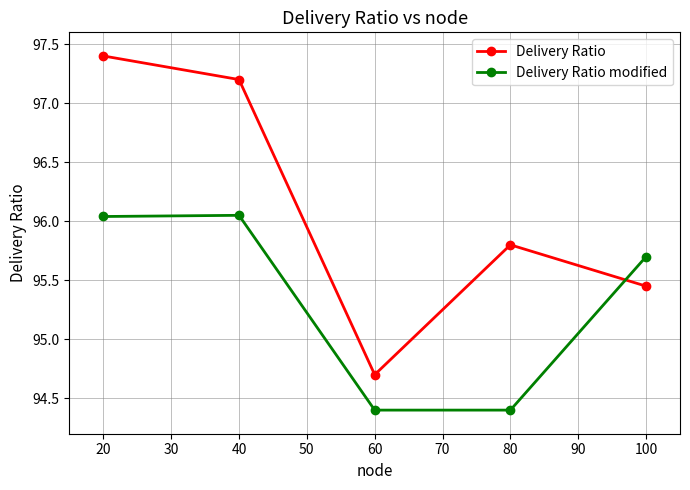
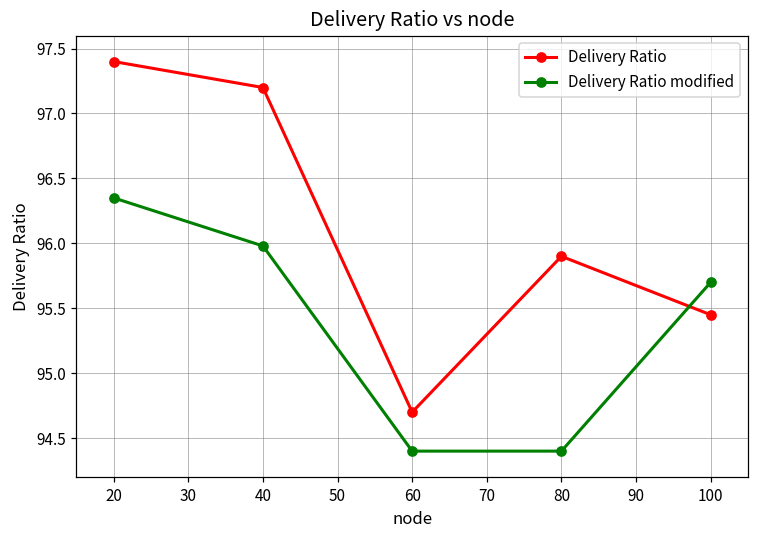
Delivery Ratio modified, 20: 96.04 -> 96.35
Delivery Ratio modified, 40: 96.05 -> 95.98
Delivery Ratio, 80: 95.8 -> 95.9
